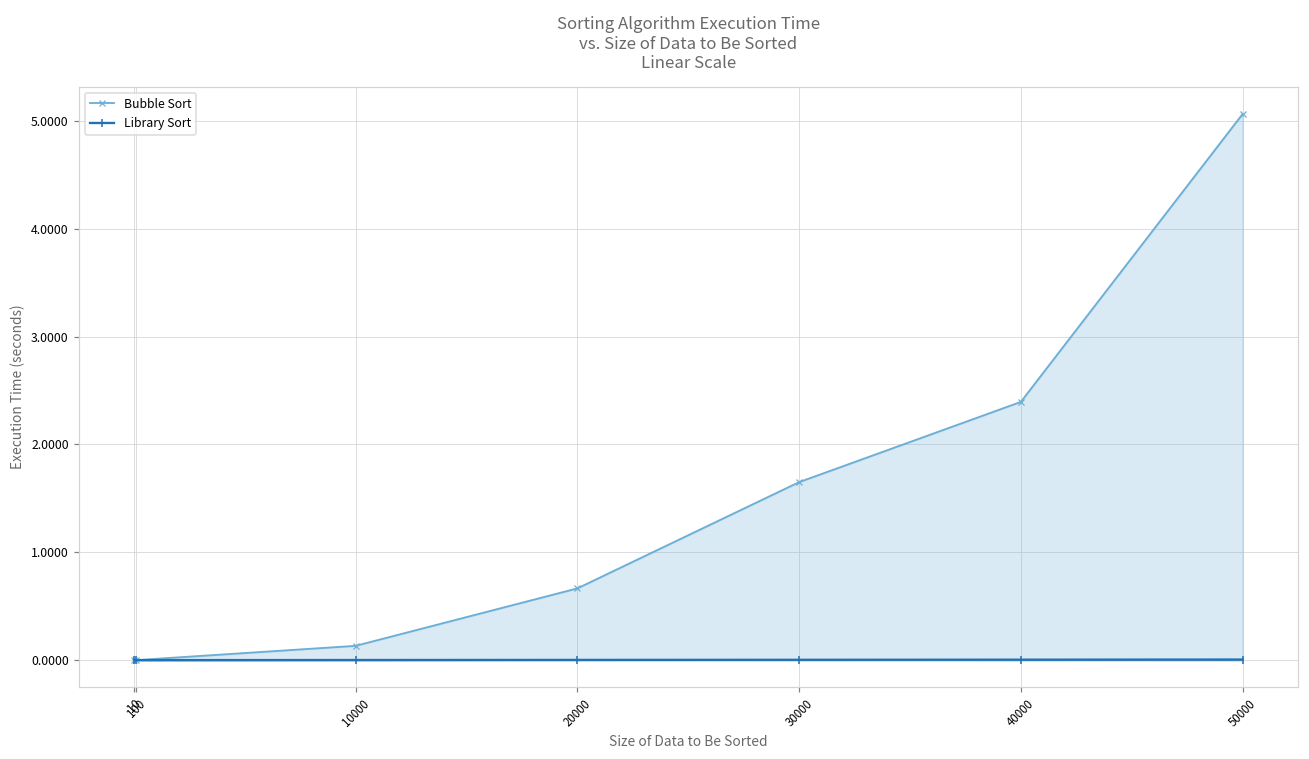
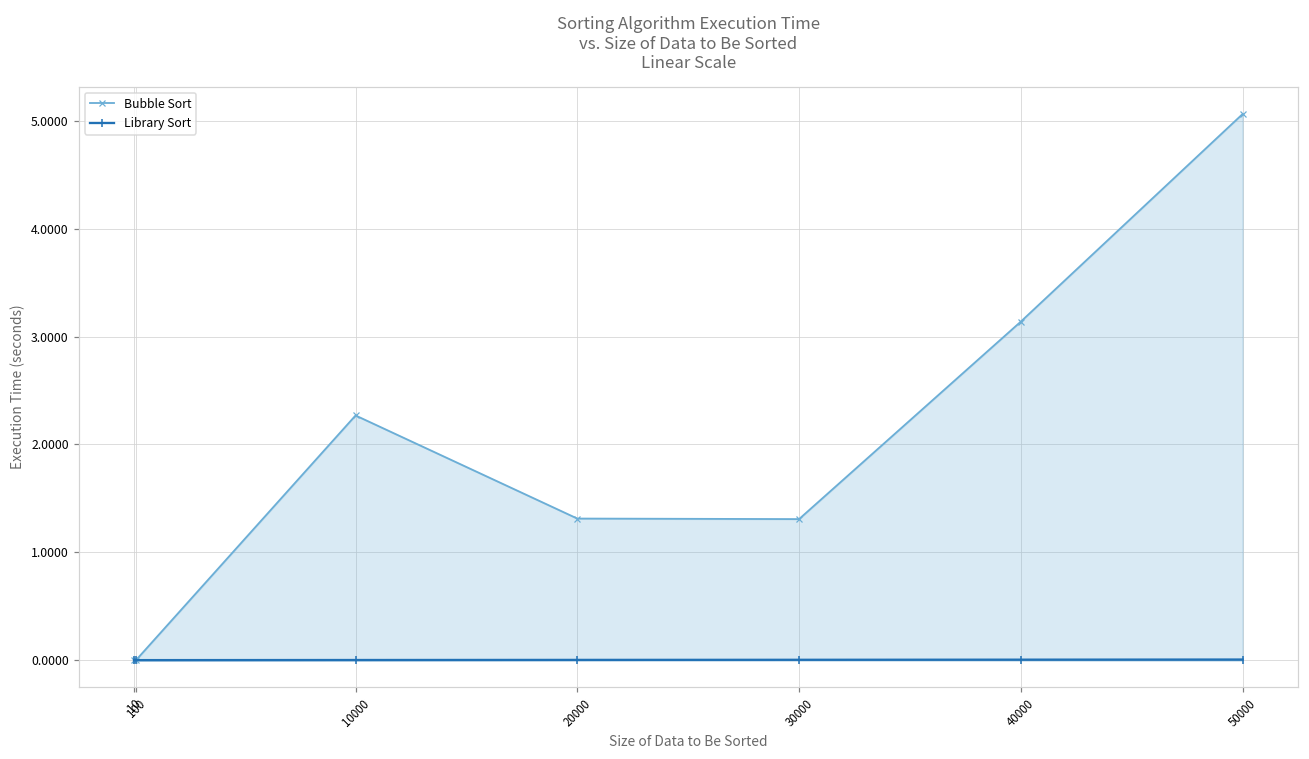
Bubble Sort, 10000: 0.1 -> 2.3
Bubble Sort, 20000: 0.7 -> 1.3
Bubble Sort, 30000: 1.7 -> 1.3
Bubble Sort, 40000: 2.4 -> 3.1
